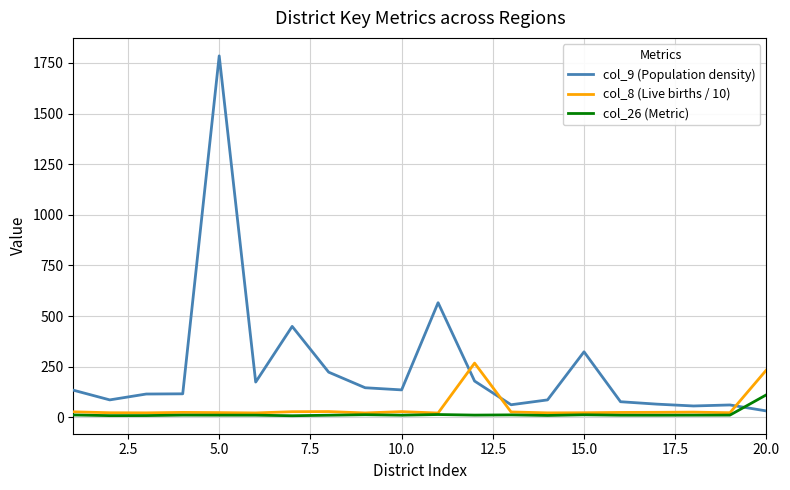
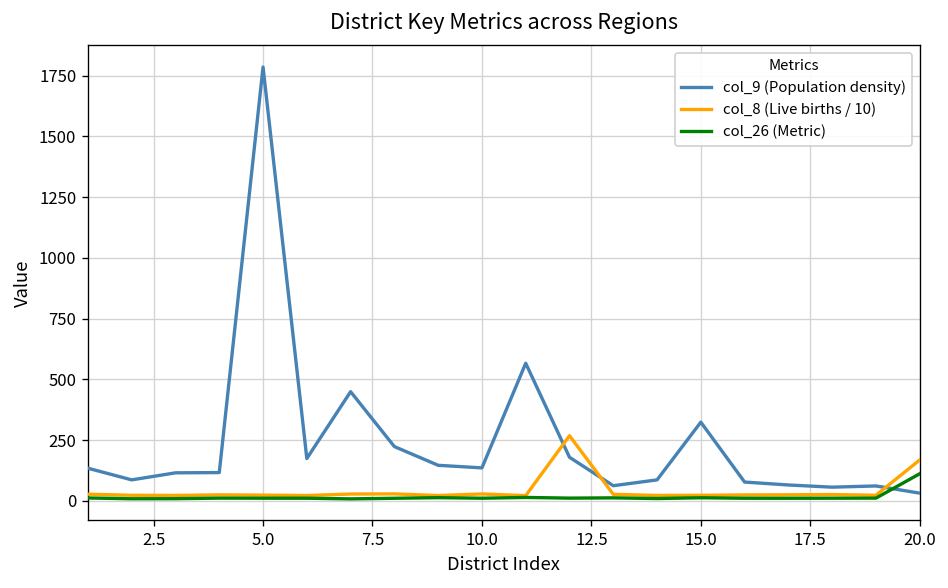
col_8 (Live births / 10), 20.0: 230 -> 170
